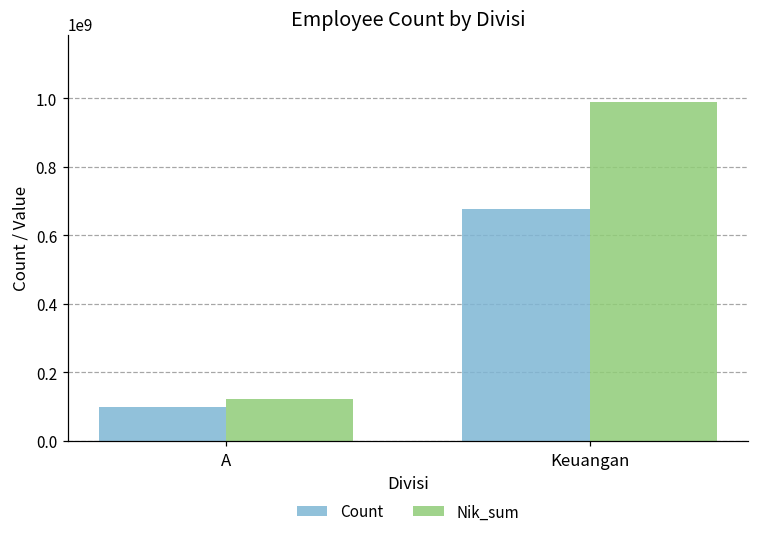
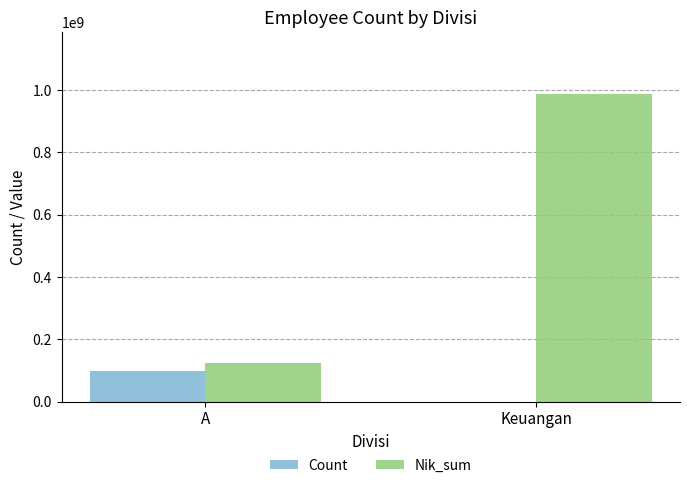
Count, Keuangan: 680000000 -> 0
